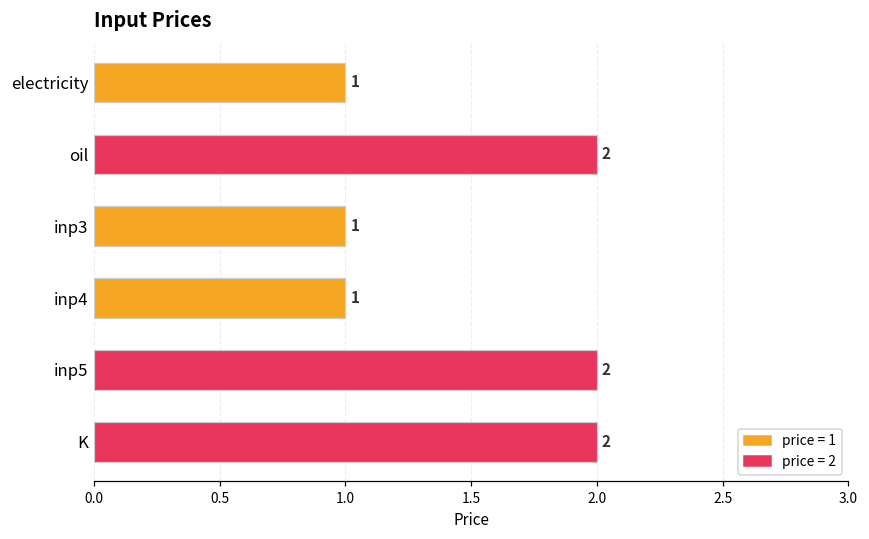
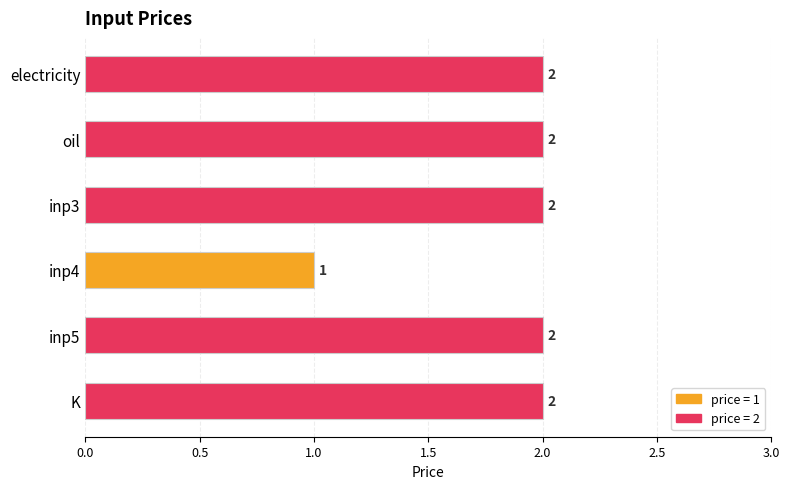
electricity: 1 -> 2
inp3: 1 -> 2
